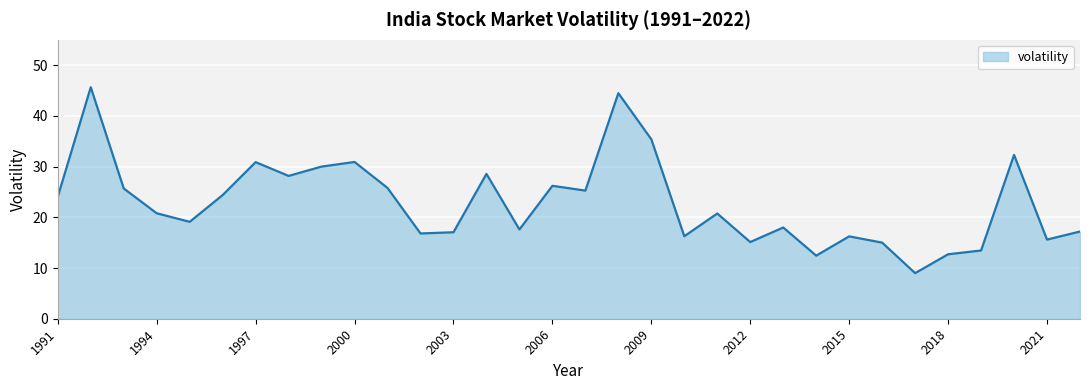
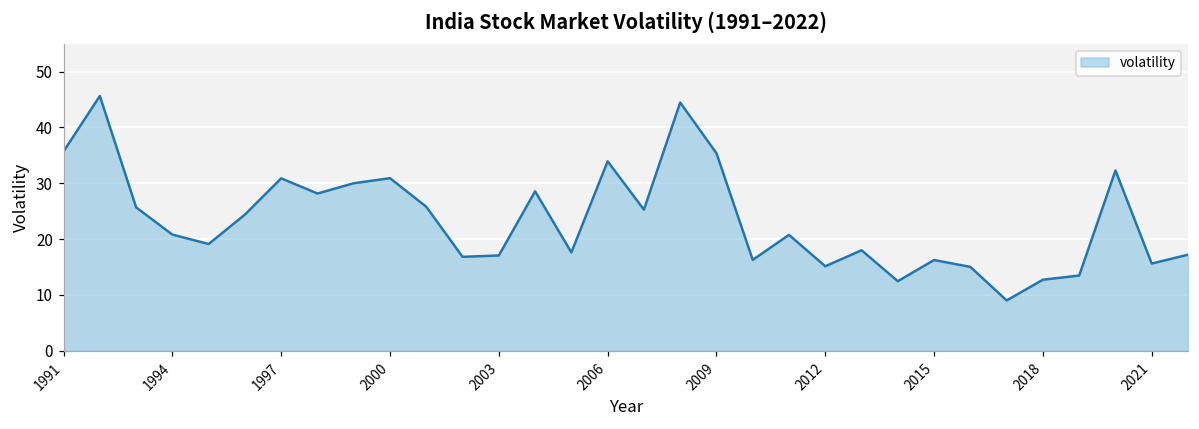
1991: 24 -> 36
2006: 26 -> 34
